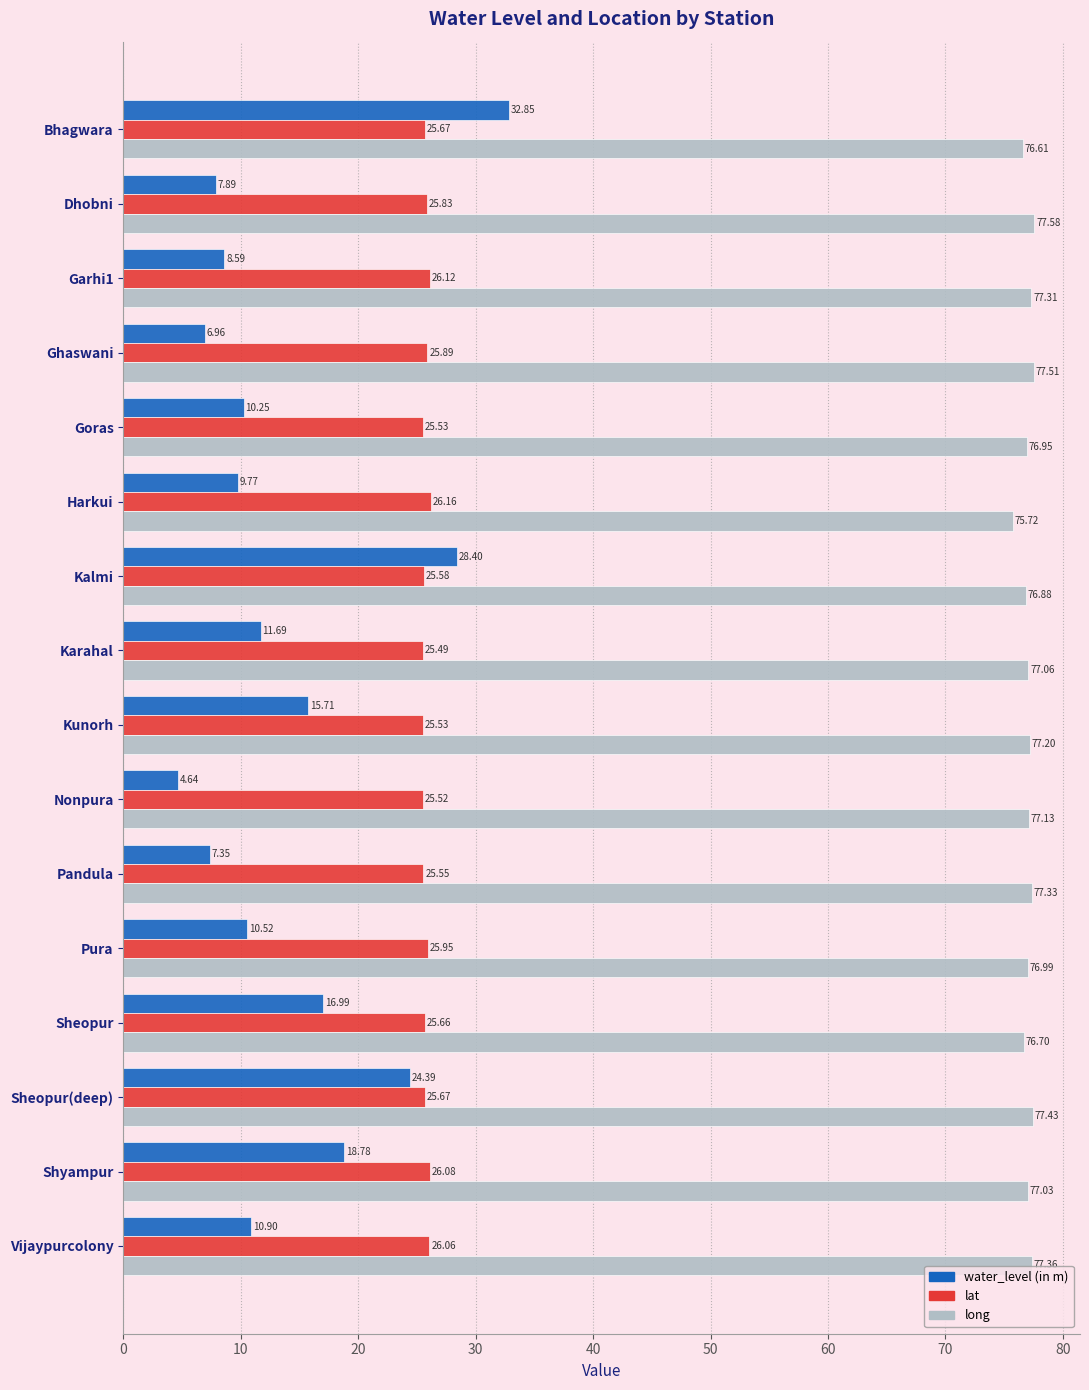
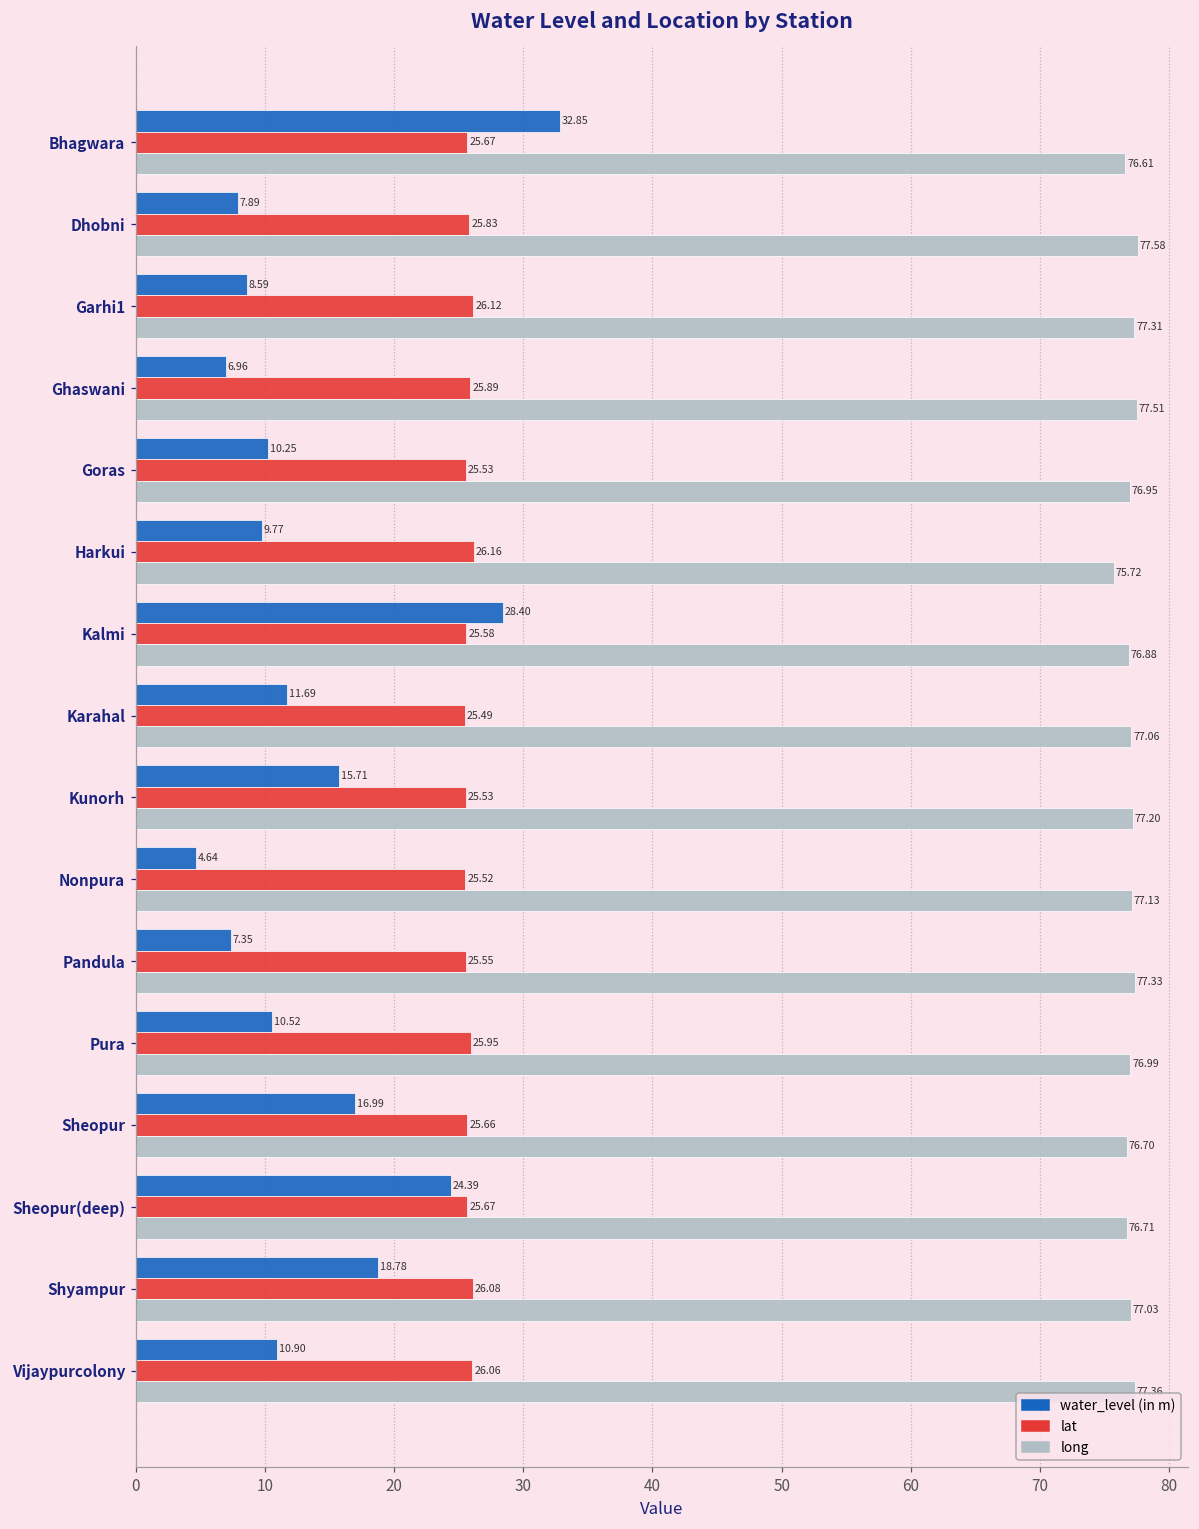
long, Sheopur(deep): 77.43 -> 76.71
